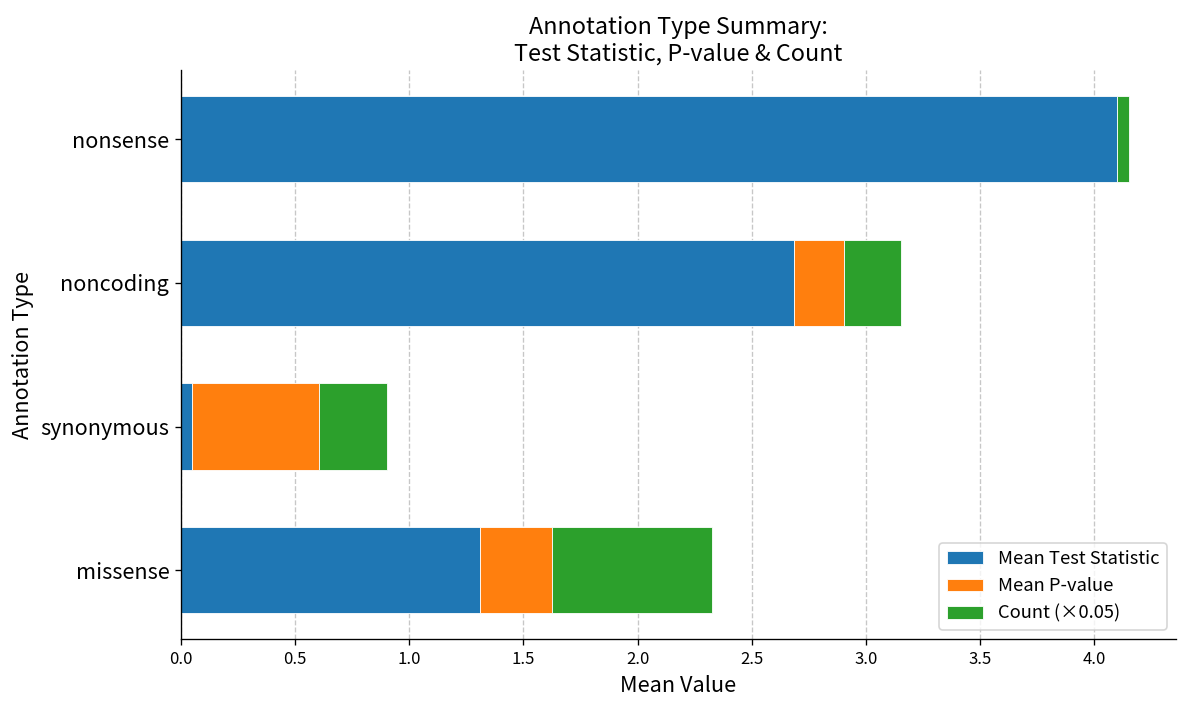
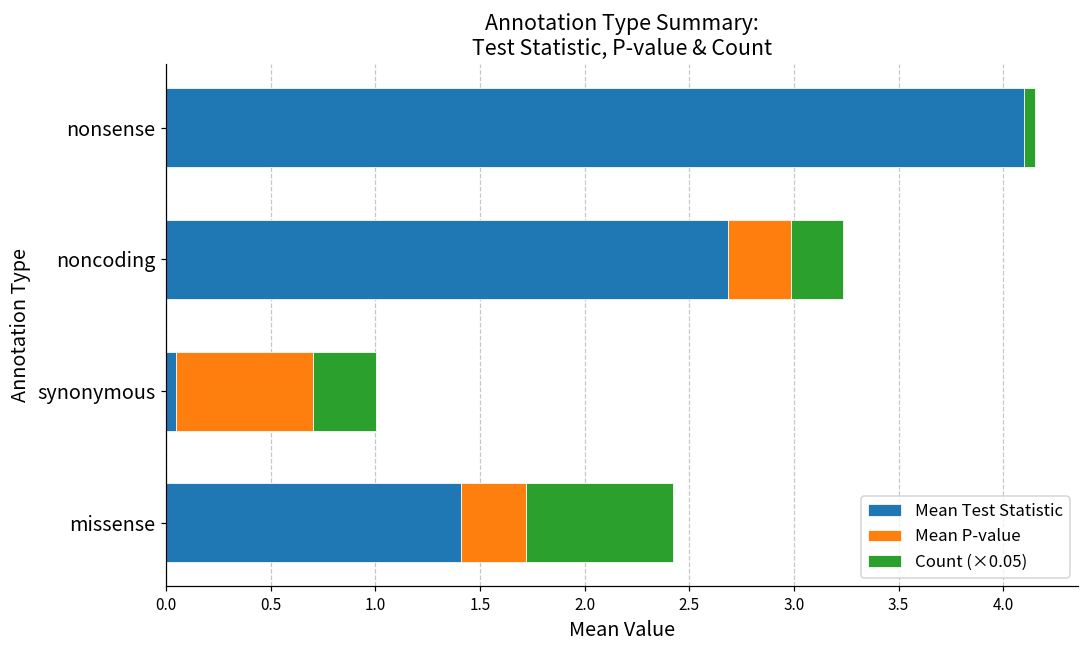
Mean P-value, noncoding: 0.22 -> 0.30
Mean P-value, synonymous: 0.55 -> 0.65
Mean Test Statistic, missense: 1.31 -> 1.41
